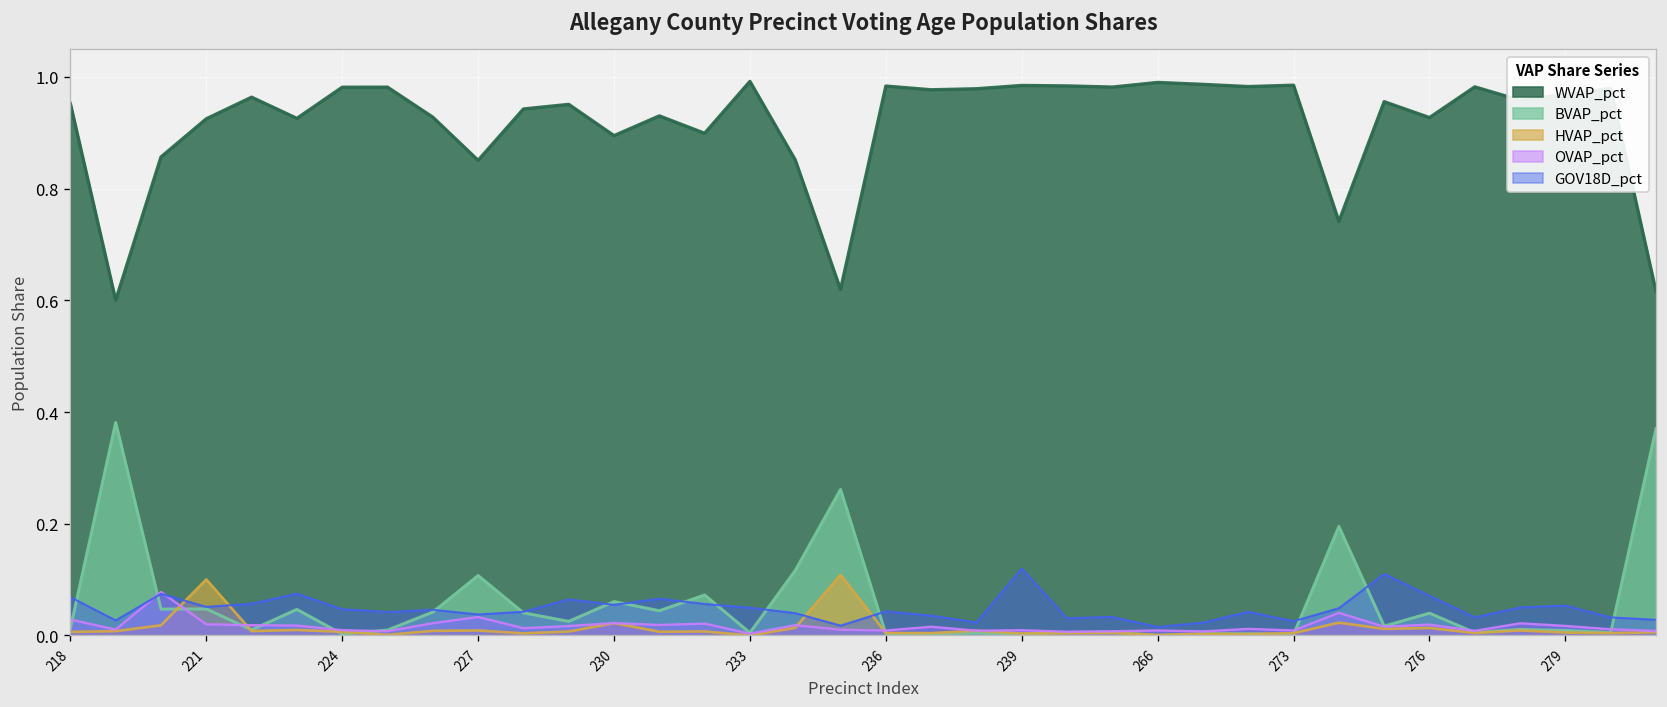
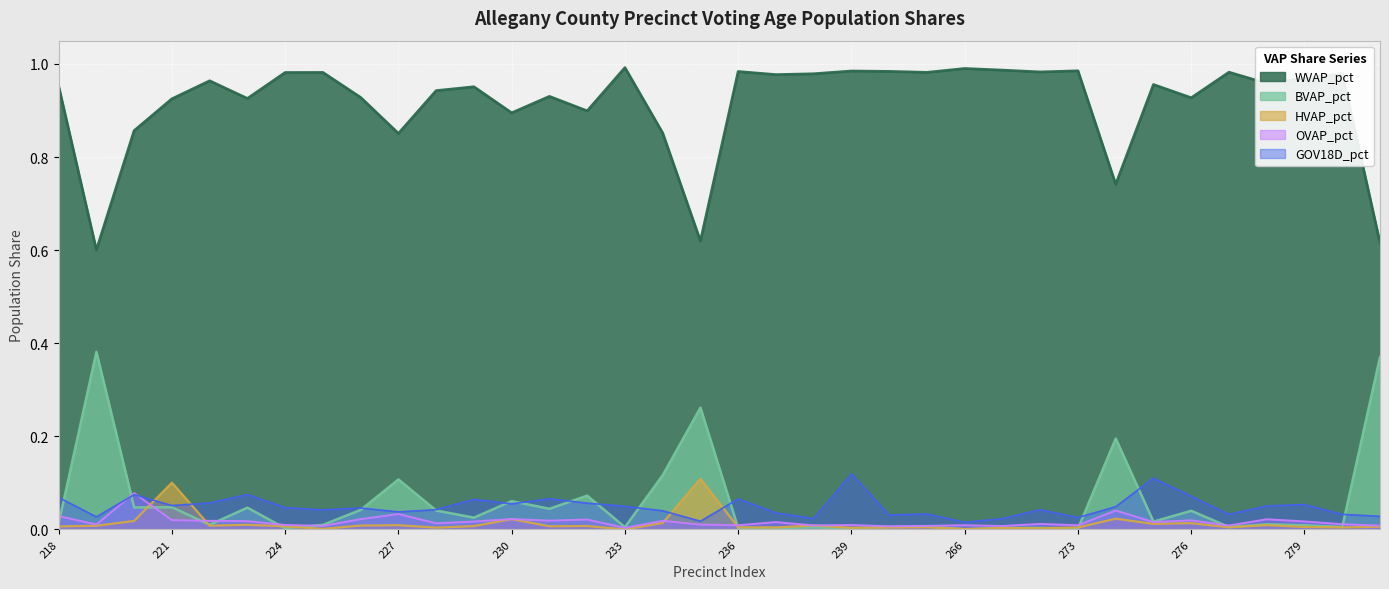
GOV18D_pct, 236: 0.04 -> 0.07
